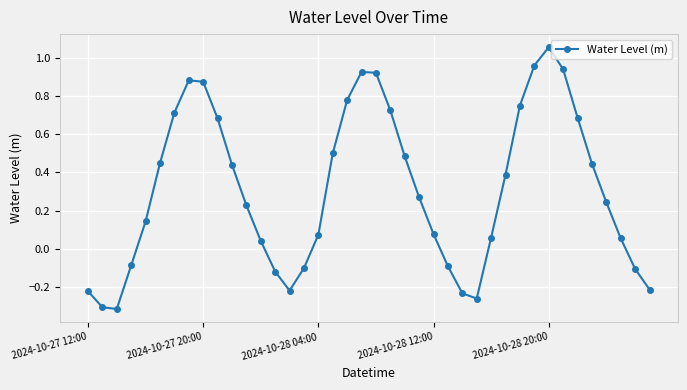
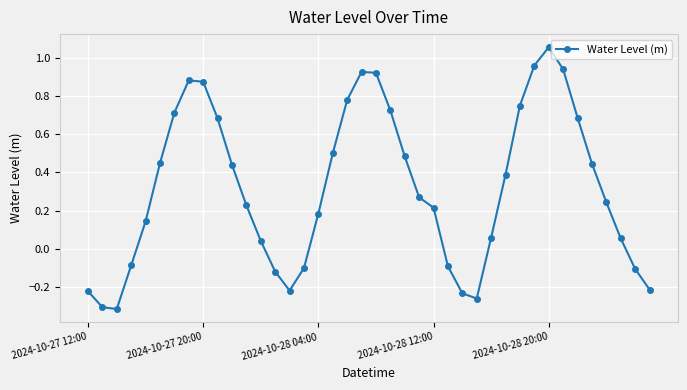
2024-10-28 04:00: 0.07 -> 0.18
2024-10-28 12:00: 0.08 -> 0.21
